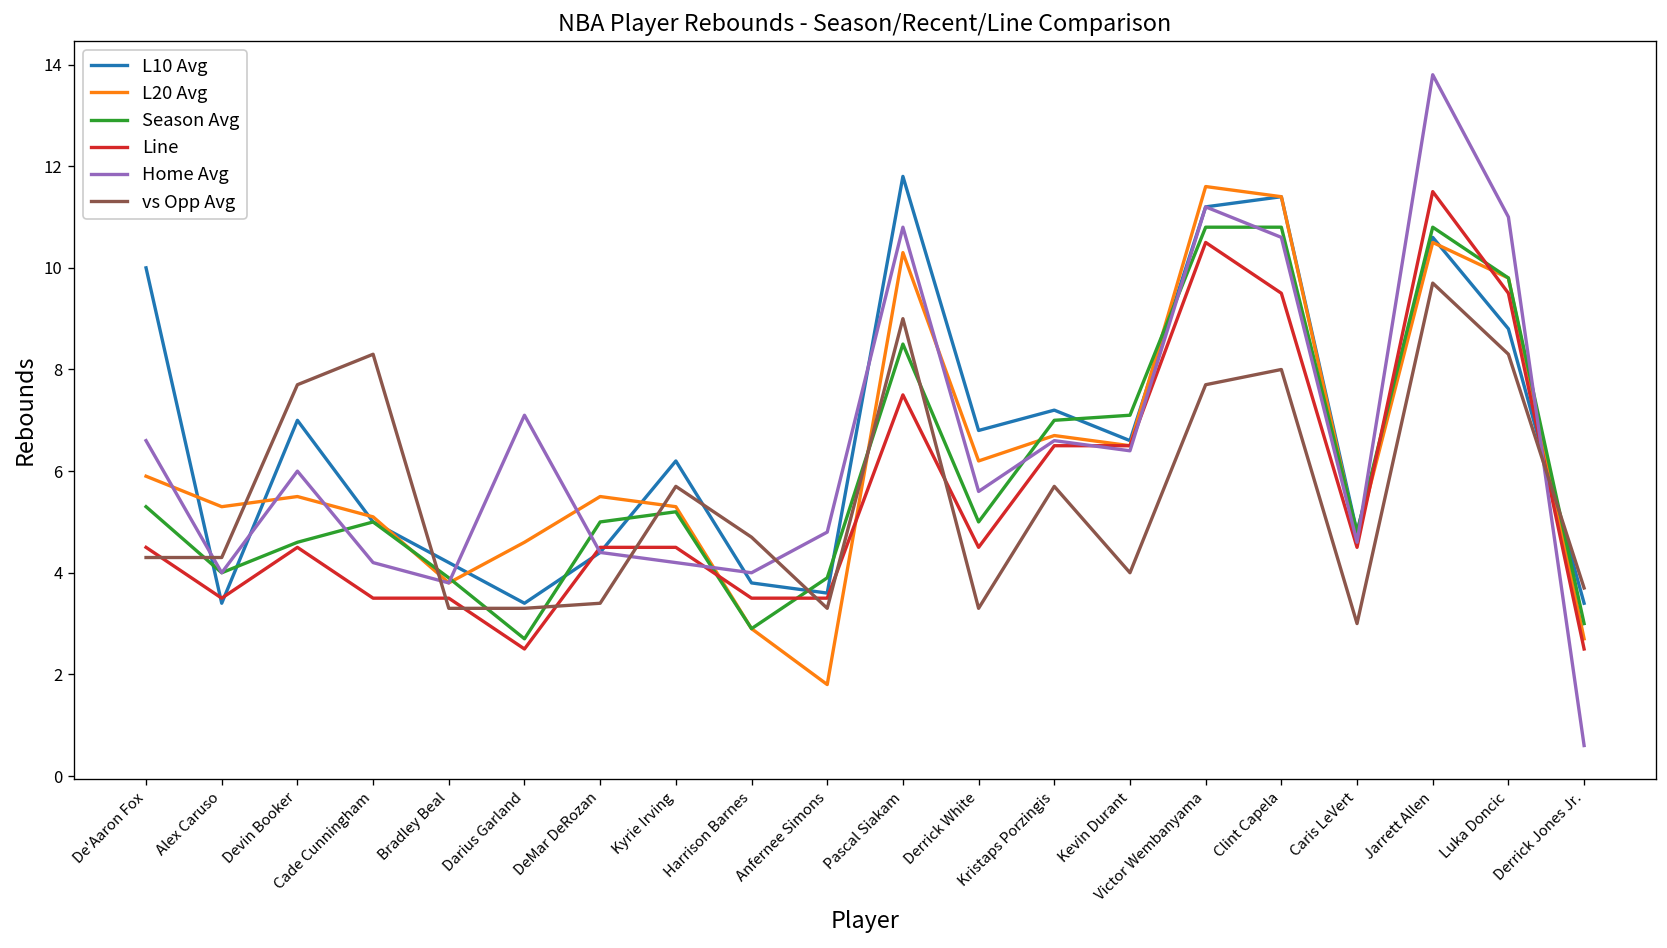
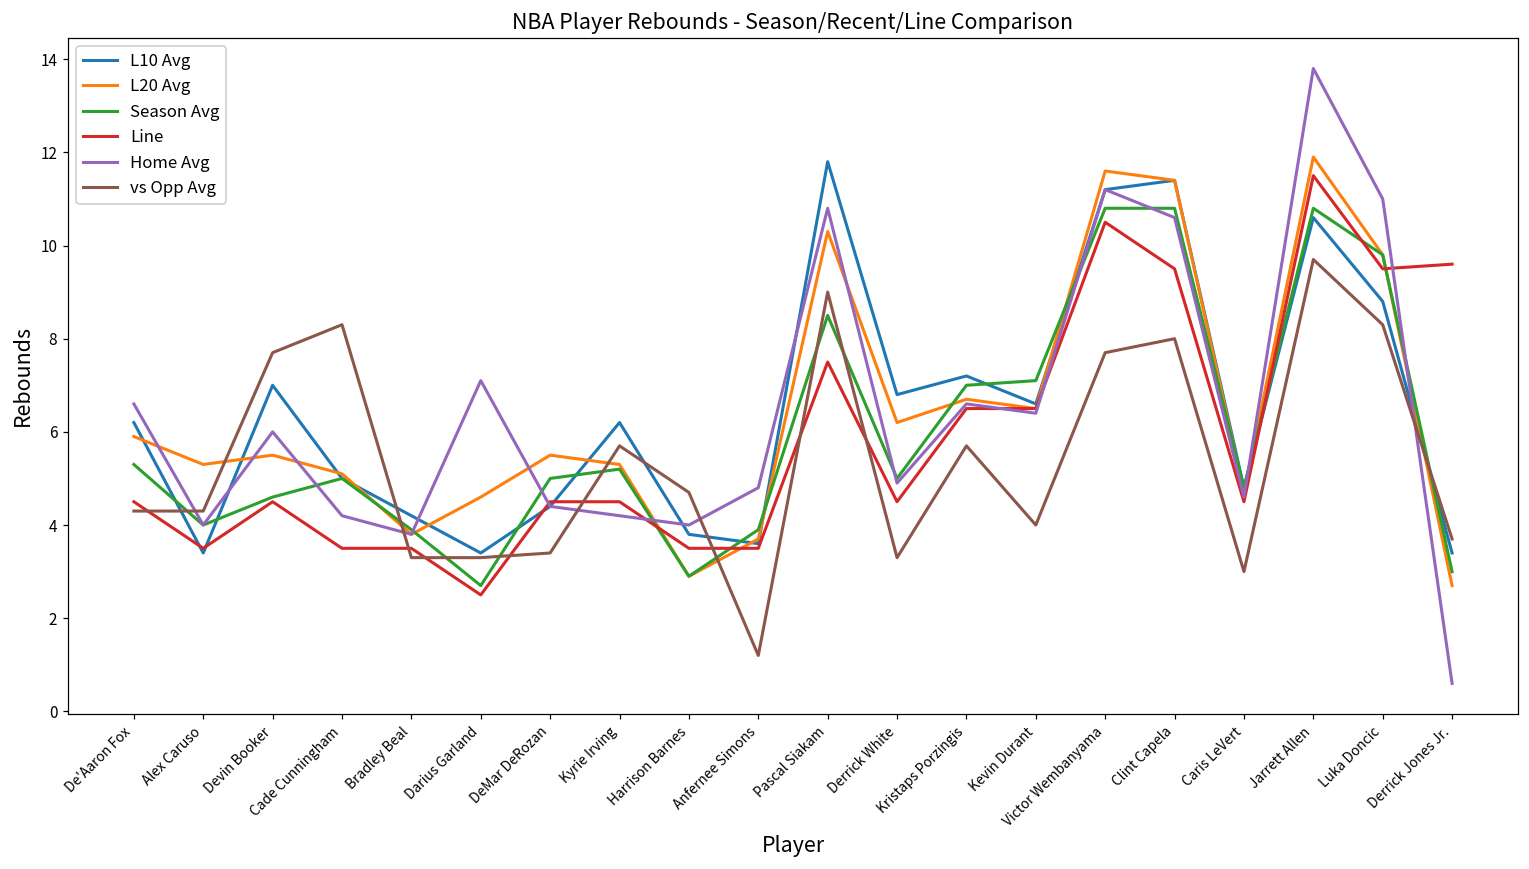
L10 Avg, De'Aaron Fox: 10.0 -> 6.2
L20 Avg, Anfernee Simons: 1.8 -> 3.7
vs Opp Avg, Anfernee Simons: 3.3 -> 1.2
Home Avg, Derrick White: 5.6 -> 4.9
L20 Avg, Jarrett Allen: 10.5 -> 11.9
Line, Derrick Jones Jr.: 2.5 -> 9.6
